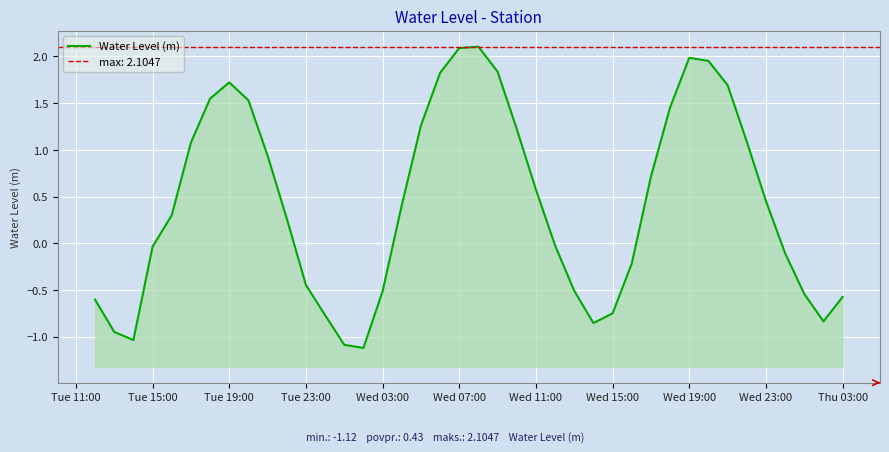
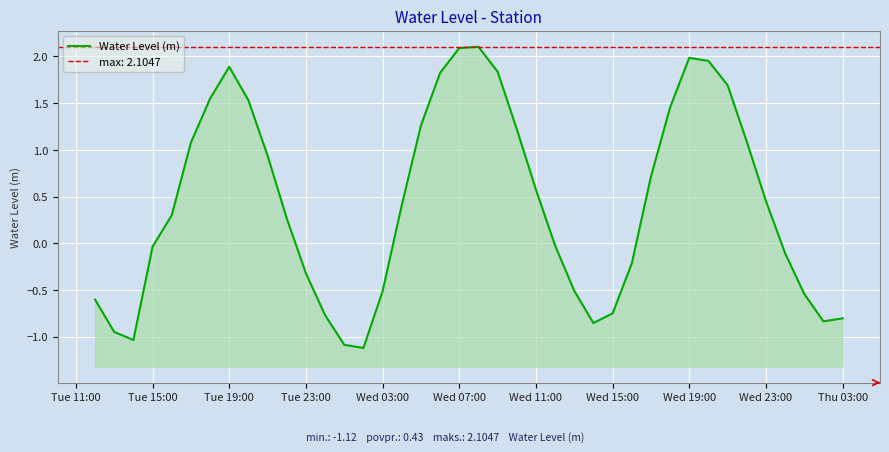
Tue 19:00: 1.7 -> 1.9
Tue 23:00: -0.4 -> -0.3
Thu 03:00: -0.6 -> -0.8
